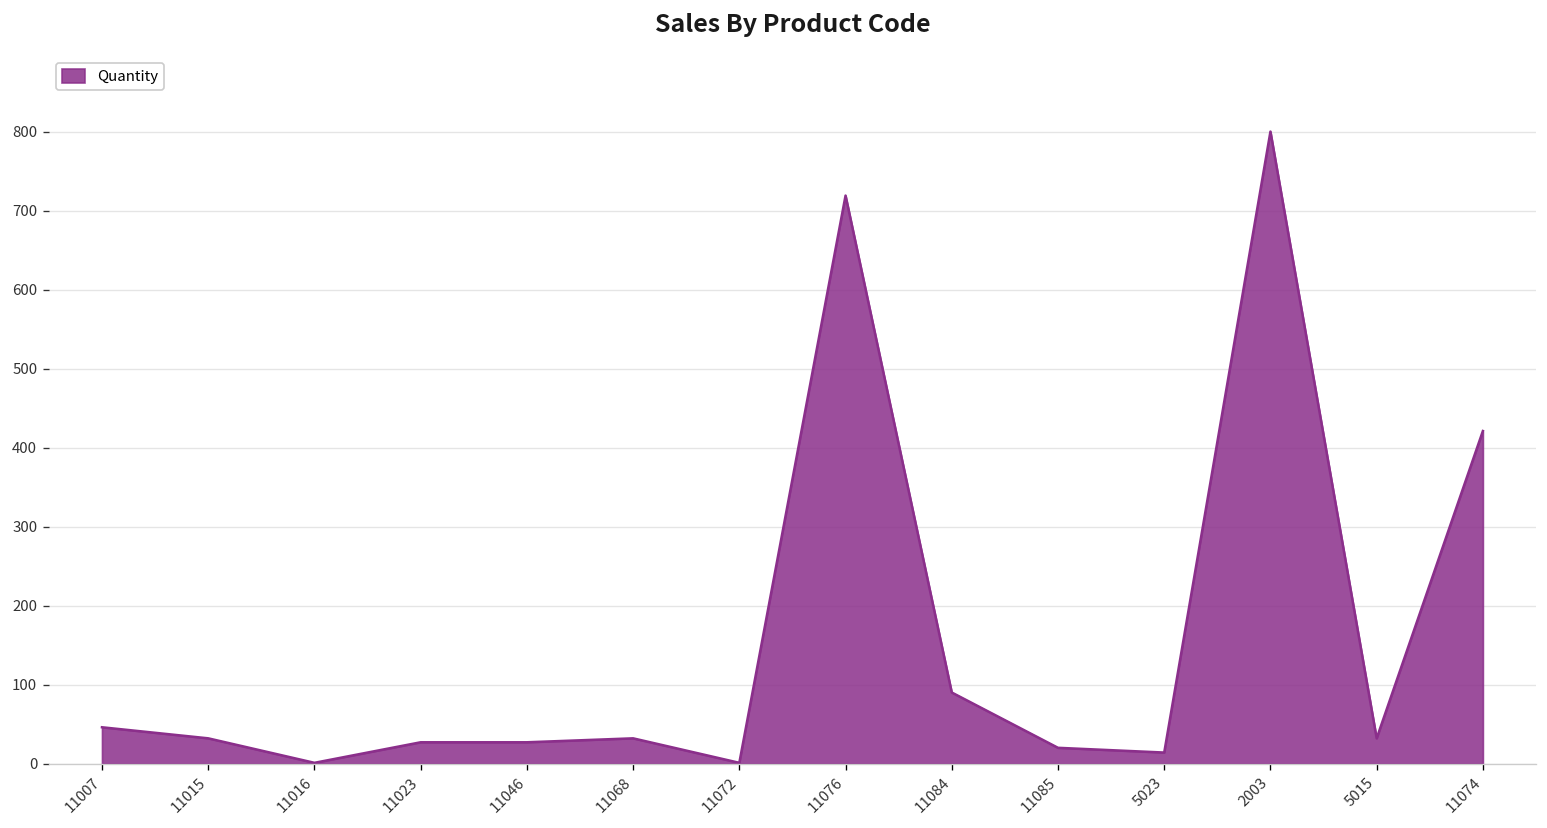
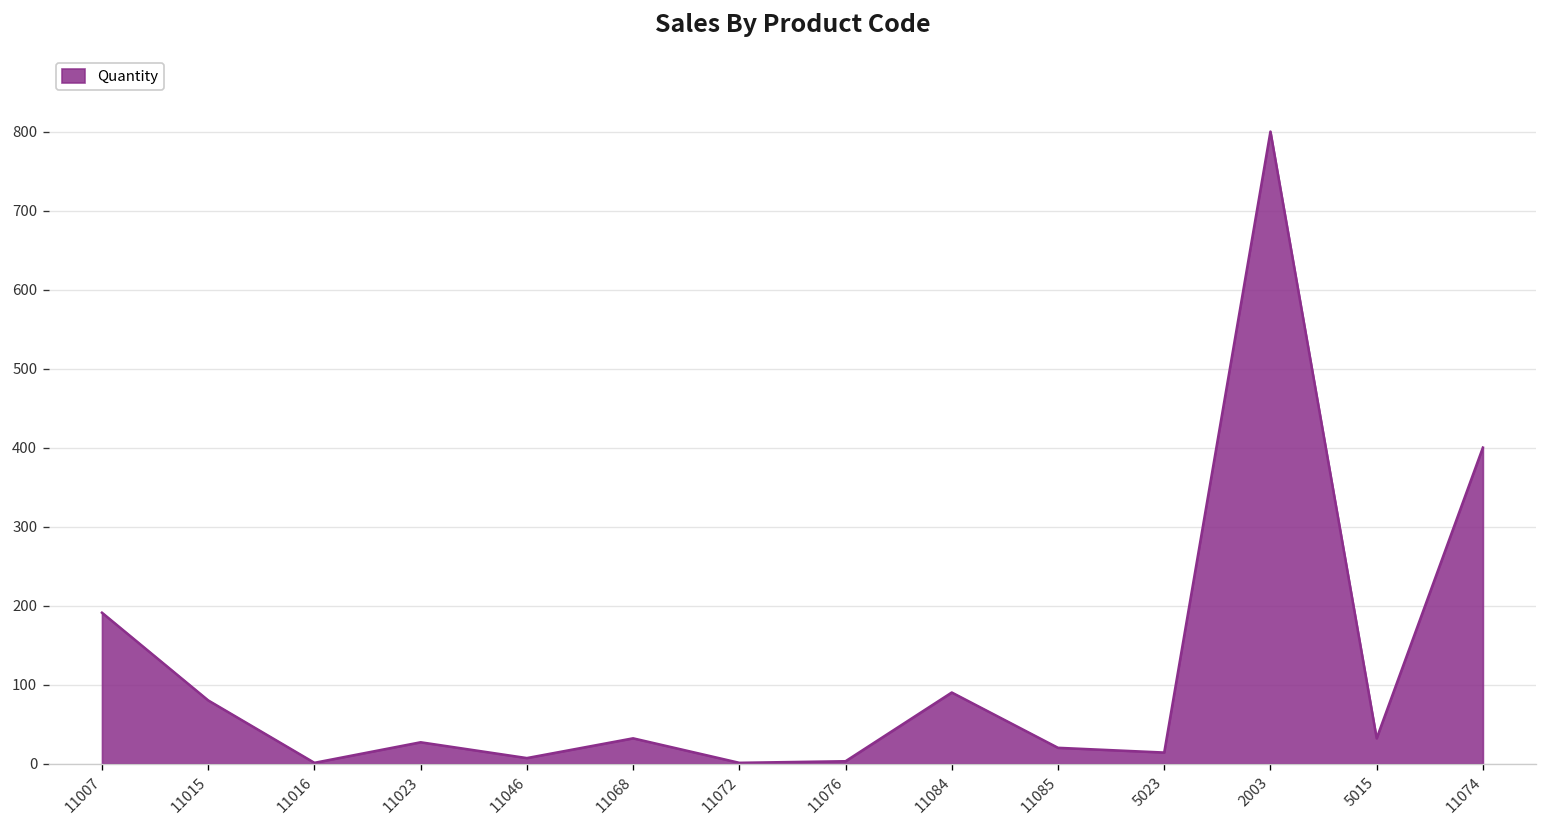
11007: 50 -> 190
11015: 30 -> 80
11046: 30 -> 10
11076: 720 -> 0
11074: 420 -> 400
